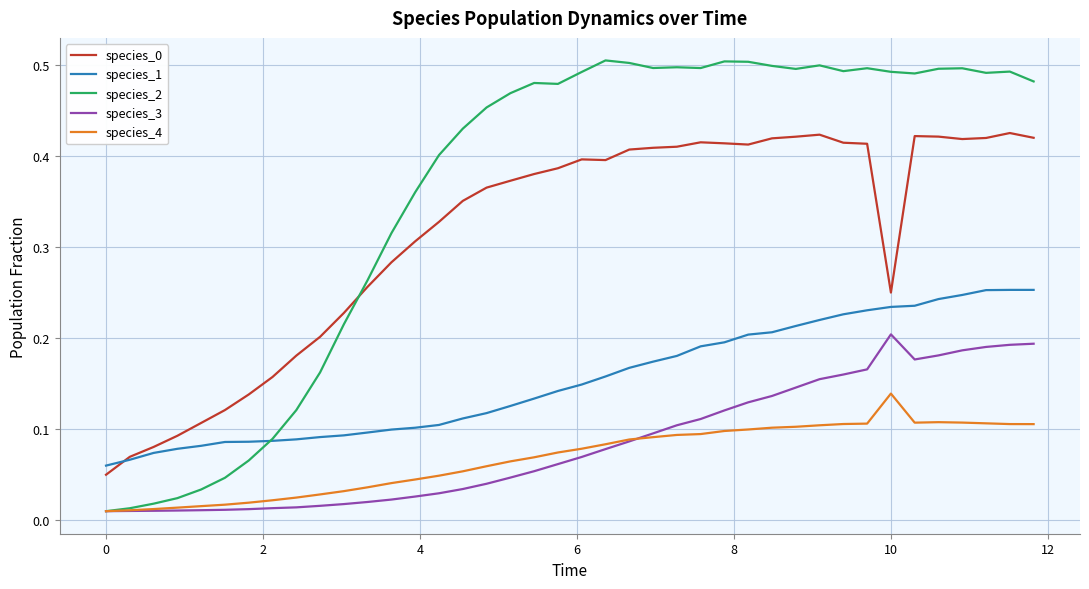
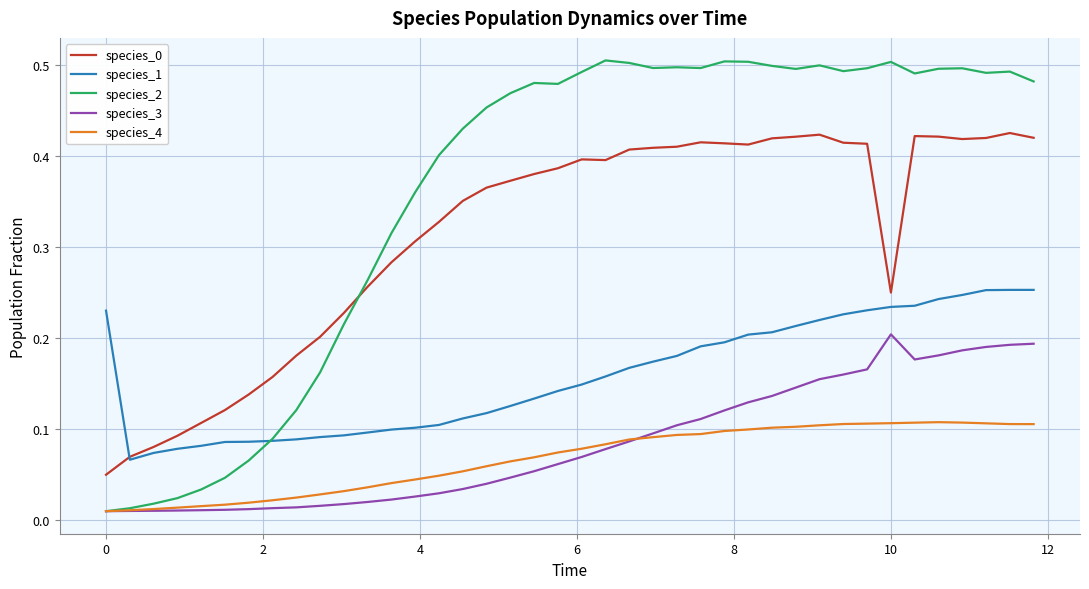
species_1, 0: 0.06 -> 0.23
species_2, 10: 0.49 -> 0.50
species_4, 10: 0.14 -> 0.11
